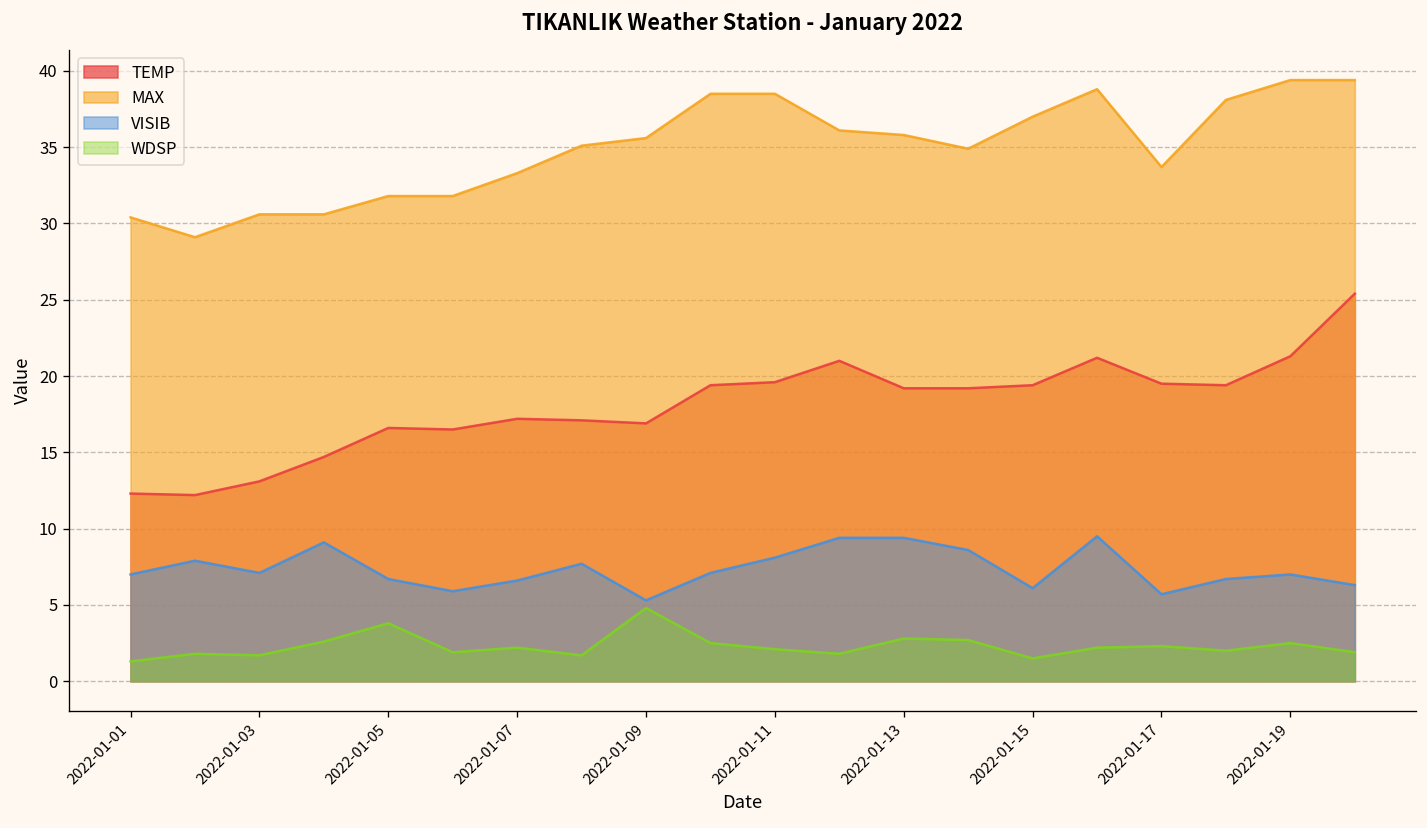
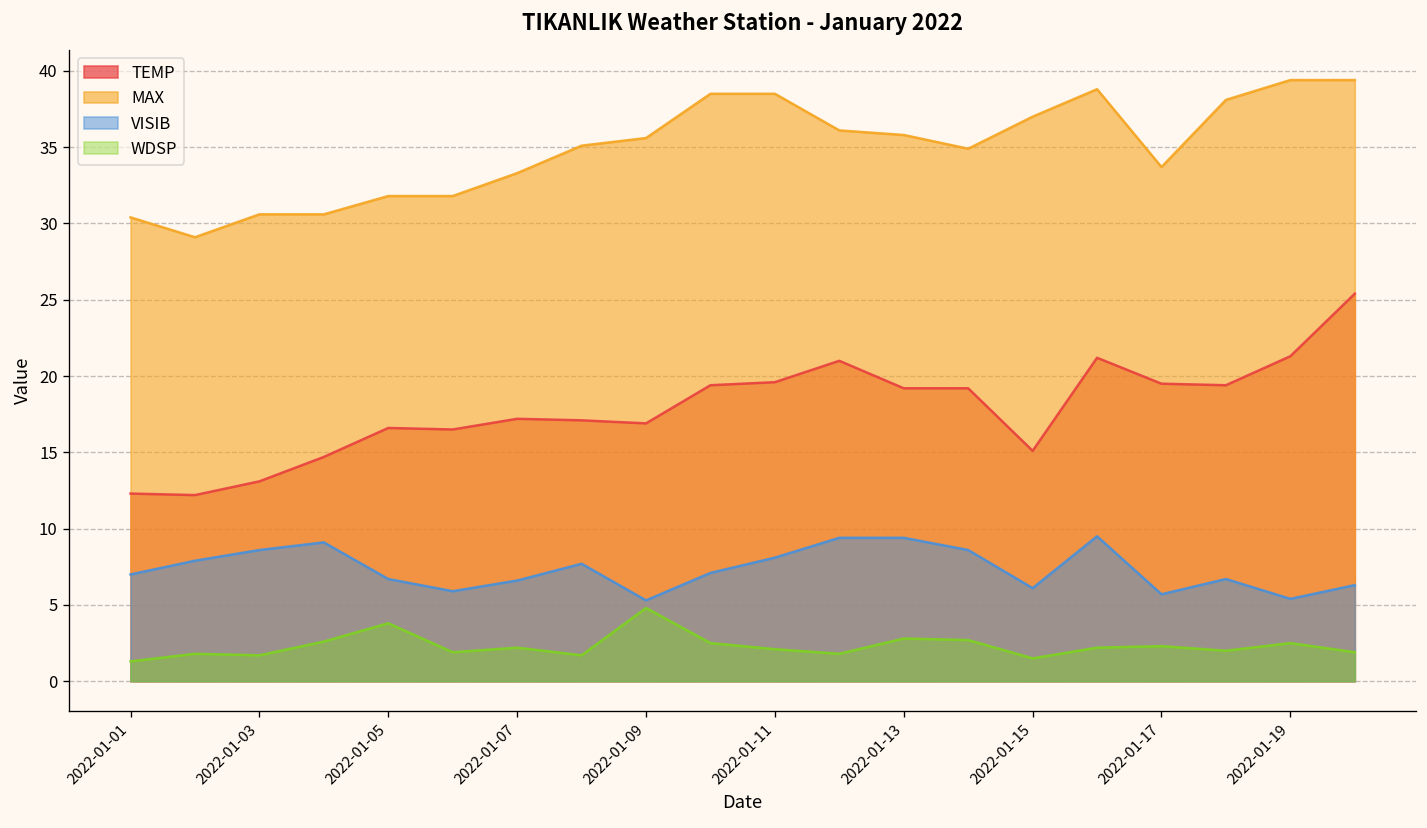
VISIB, 2022-01-03: 7.1 -> 8.6
TEMP, 2022-01-15: 19.4 -> 15.1
VISIB, 2022-01-19: 7.0 -> 5.4
